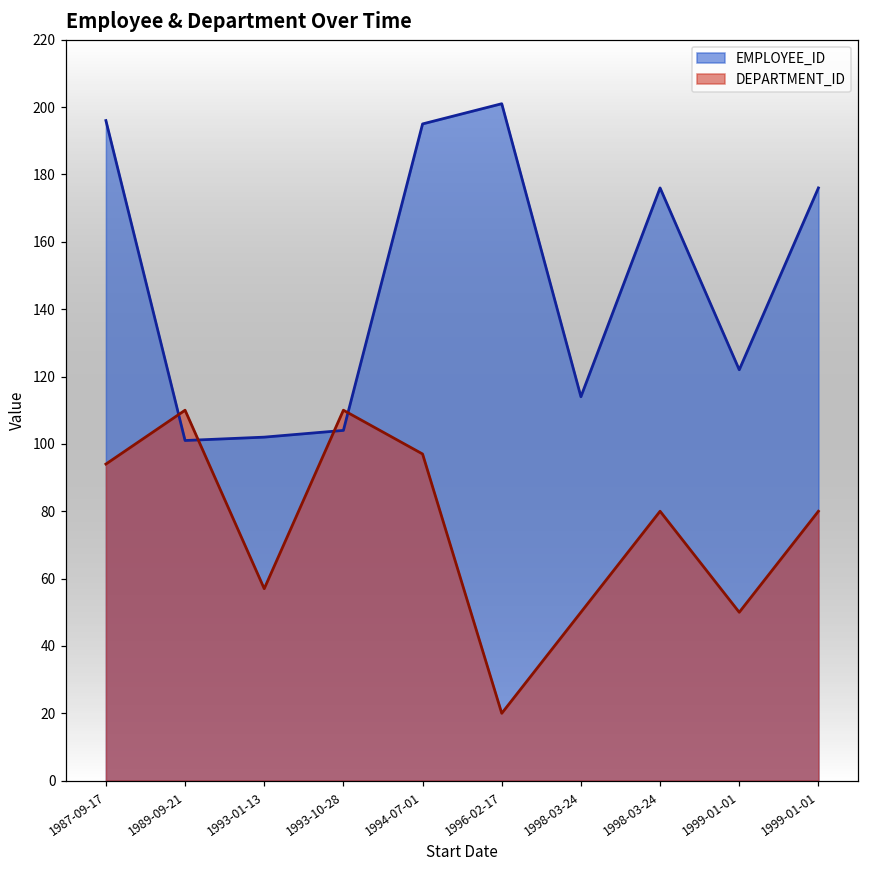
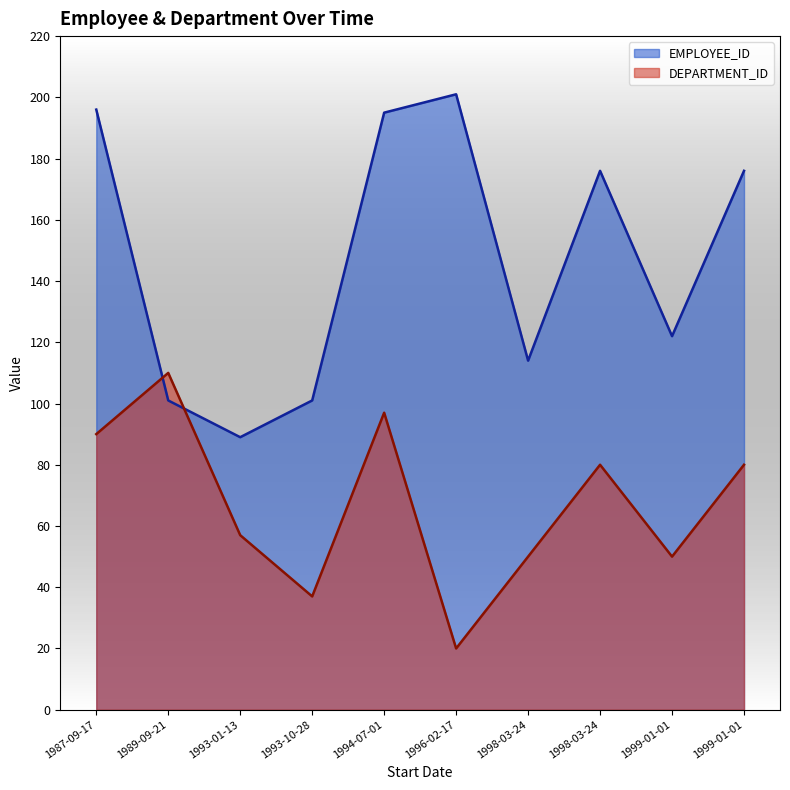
DEPARTMENT_ID, 1987-09-17: 94 -> 90
EMPLOYEE_ID, 1993-01-13: 102 -> 89
EMPLOYEE_ID, 1993-10-28: 104 -> 101
DEPARTMENT_ID, 1993-10-28: 110 -> 37
